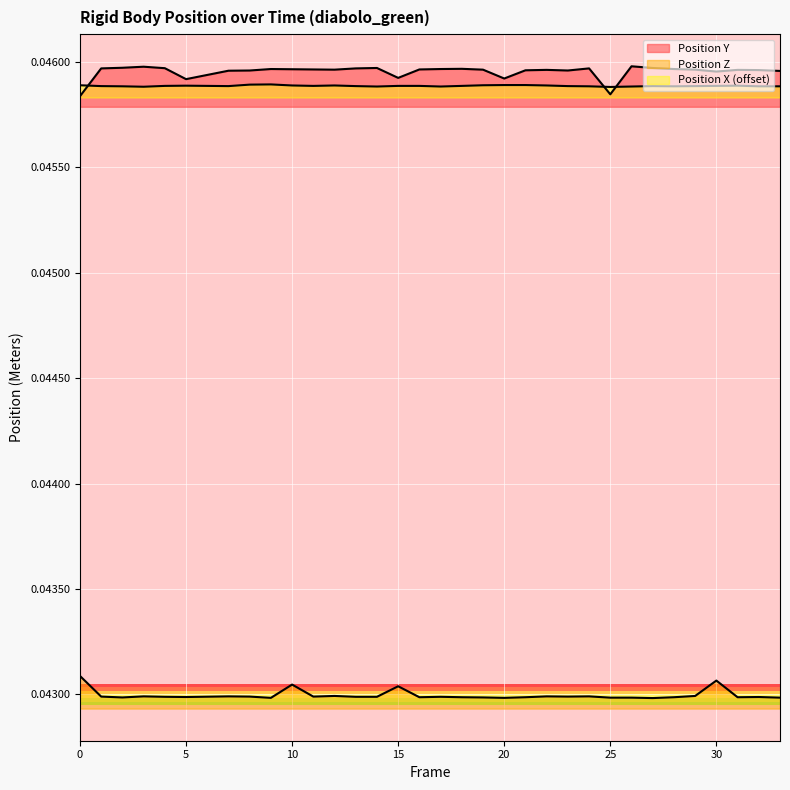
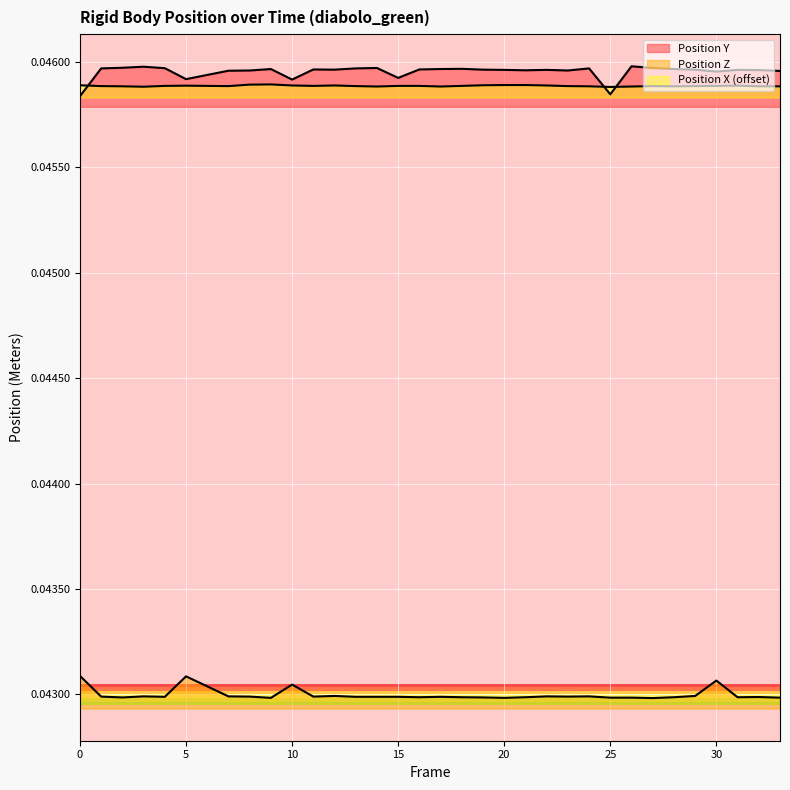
Position Z, 5: 0.04299 -> 0.04309
Position Y, 10: 0.04597 -> 0.04592
Position Z, 15: 0.04304 -> 0.04299
Position Y, 20: 0.04592 -> 0.04596
